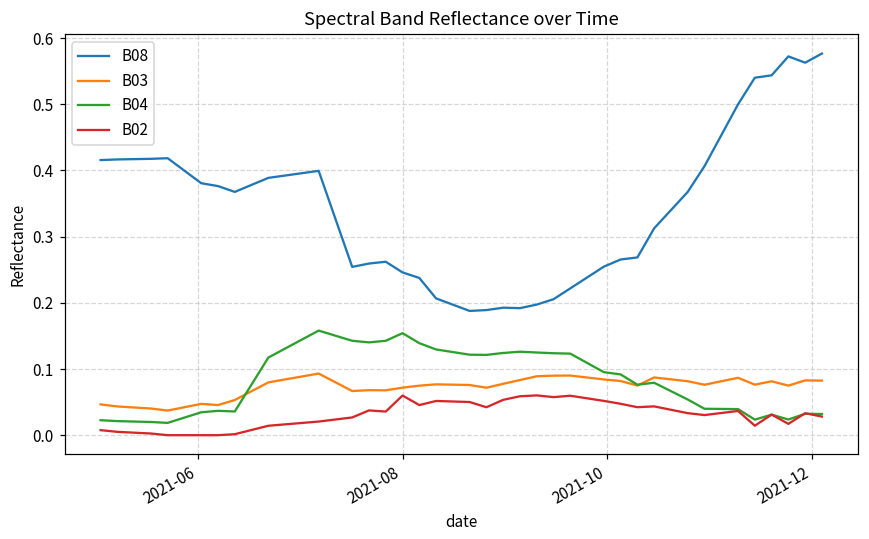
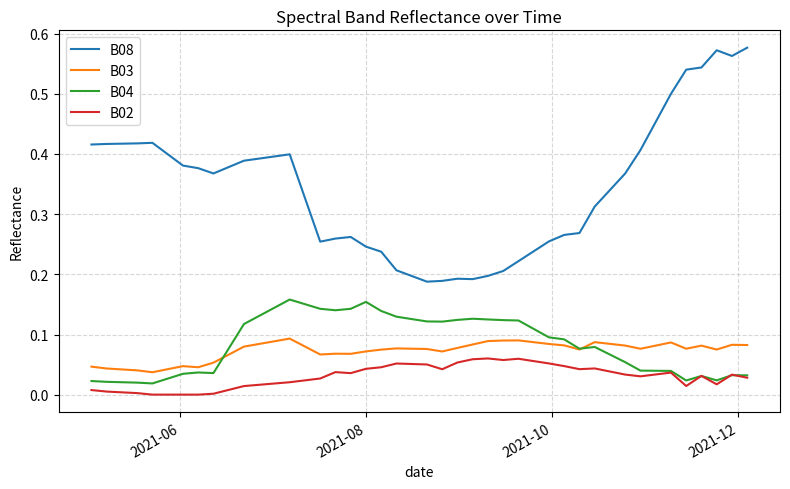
B02, 2021-08: 0.06 -> 0.04
